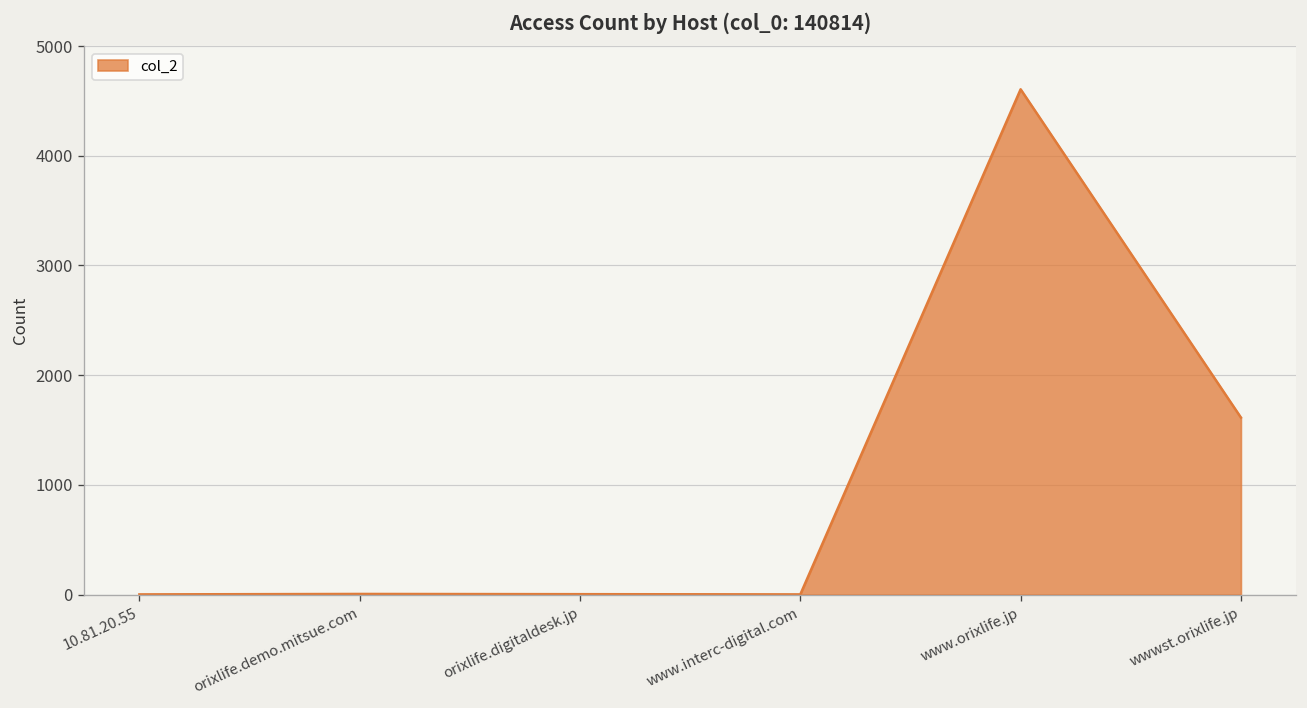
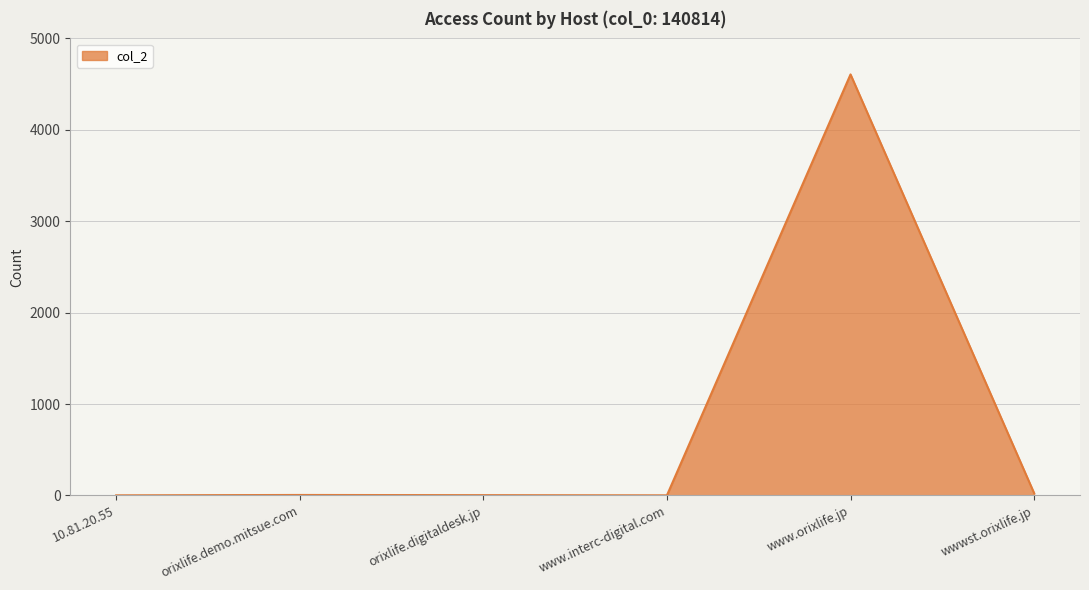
wwwst.orixlife.jp: 1600 -> 0
